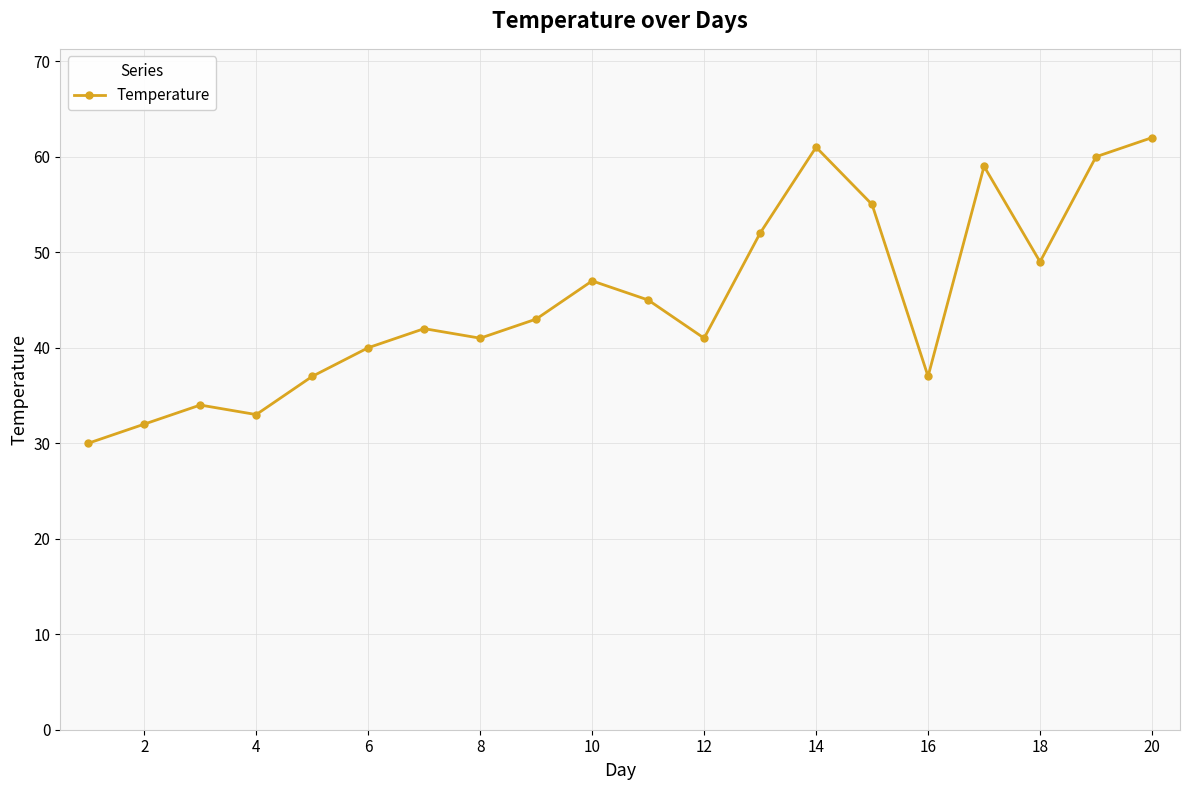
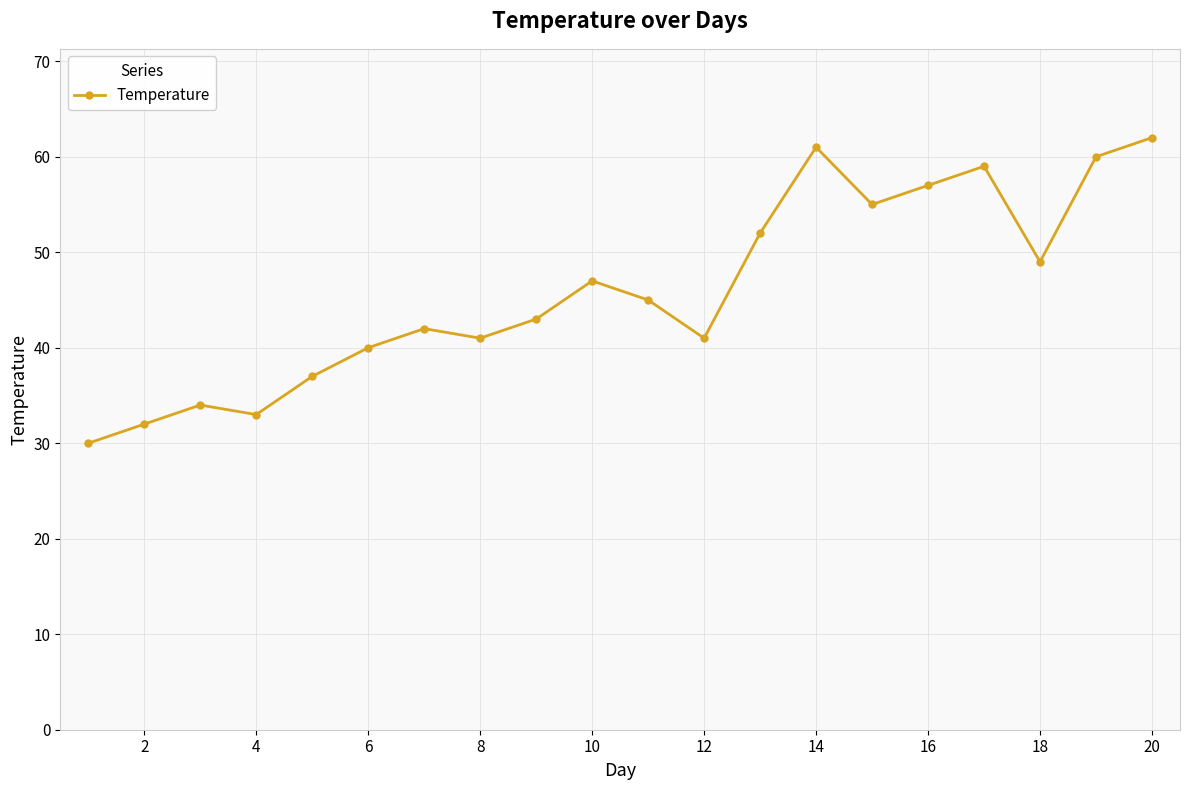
16: 37 -> 57
